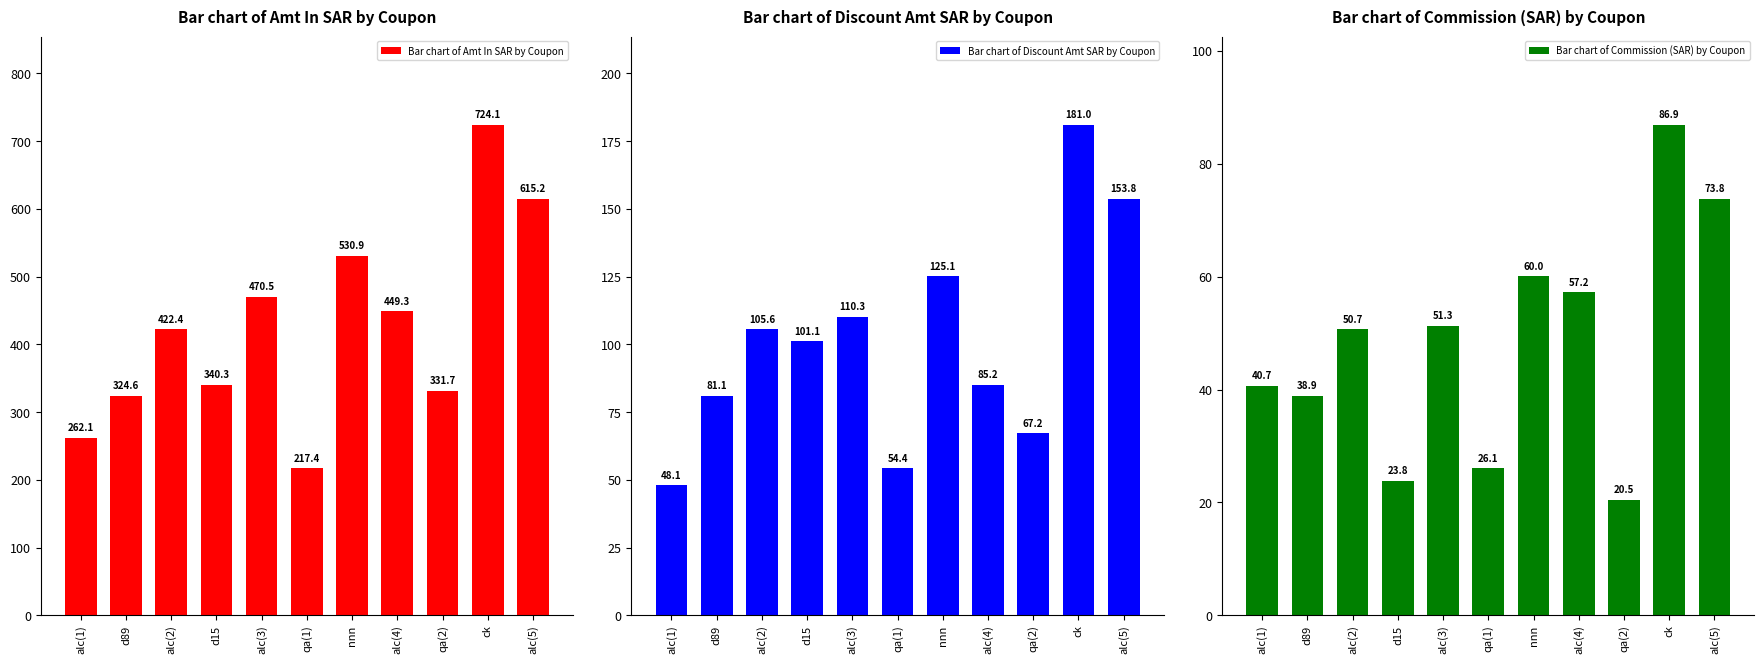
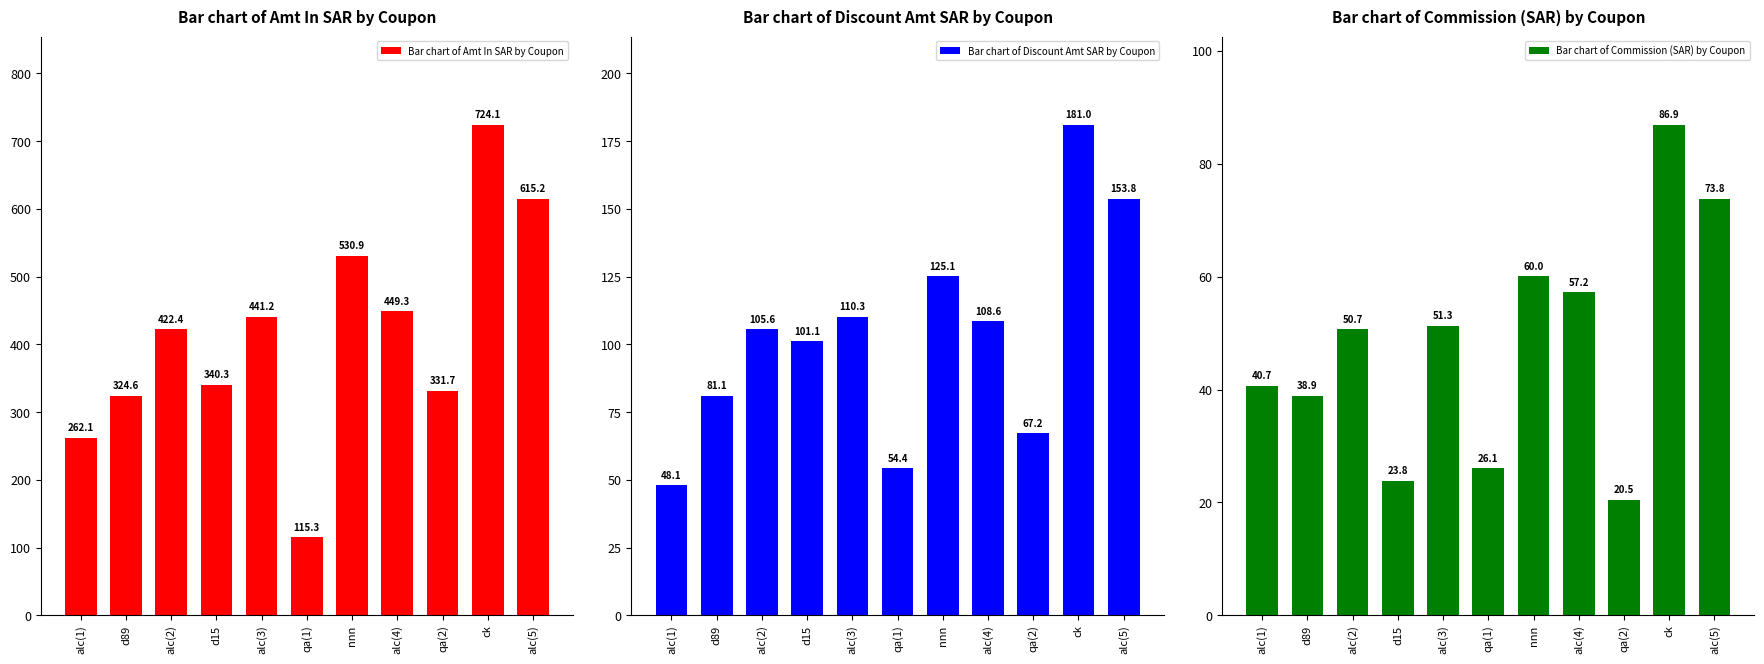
Bar chart of Amt In SAR by Coupon, alc(3): 470.5 -> 441.2
Bar chart of Amt In SAR by Coupon, qa(1): 217.4 -> 115.3
Bar chart of Discount Amt SAR by Coupon, alc(4): 85.2 -> 108.6
